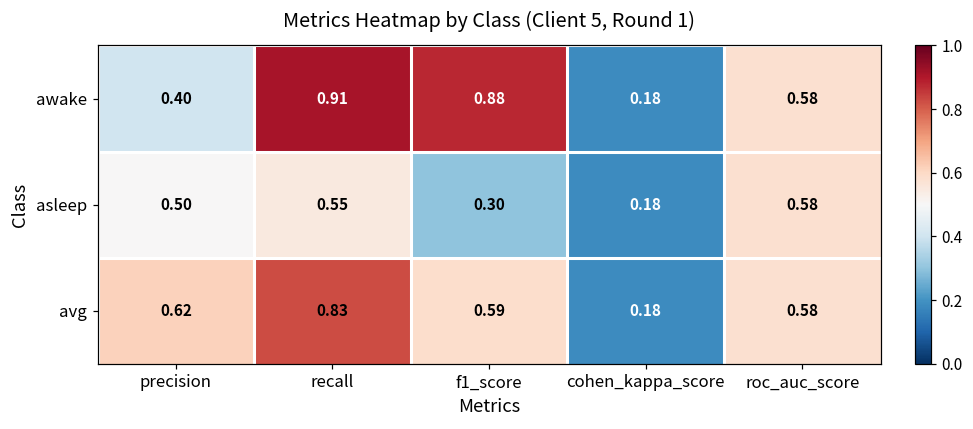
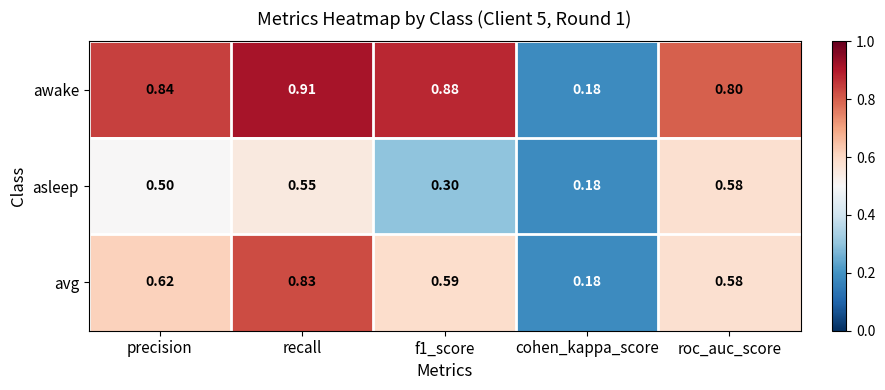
awake, precision: 0.40 -> 0.84
awake, roc_auc_score: 0.58 -> 0.80
